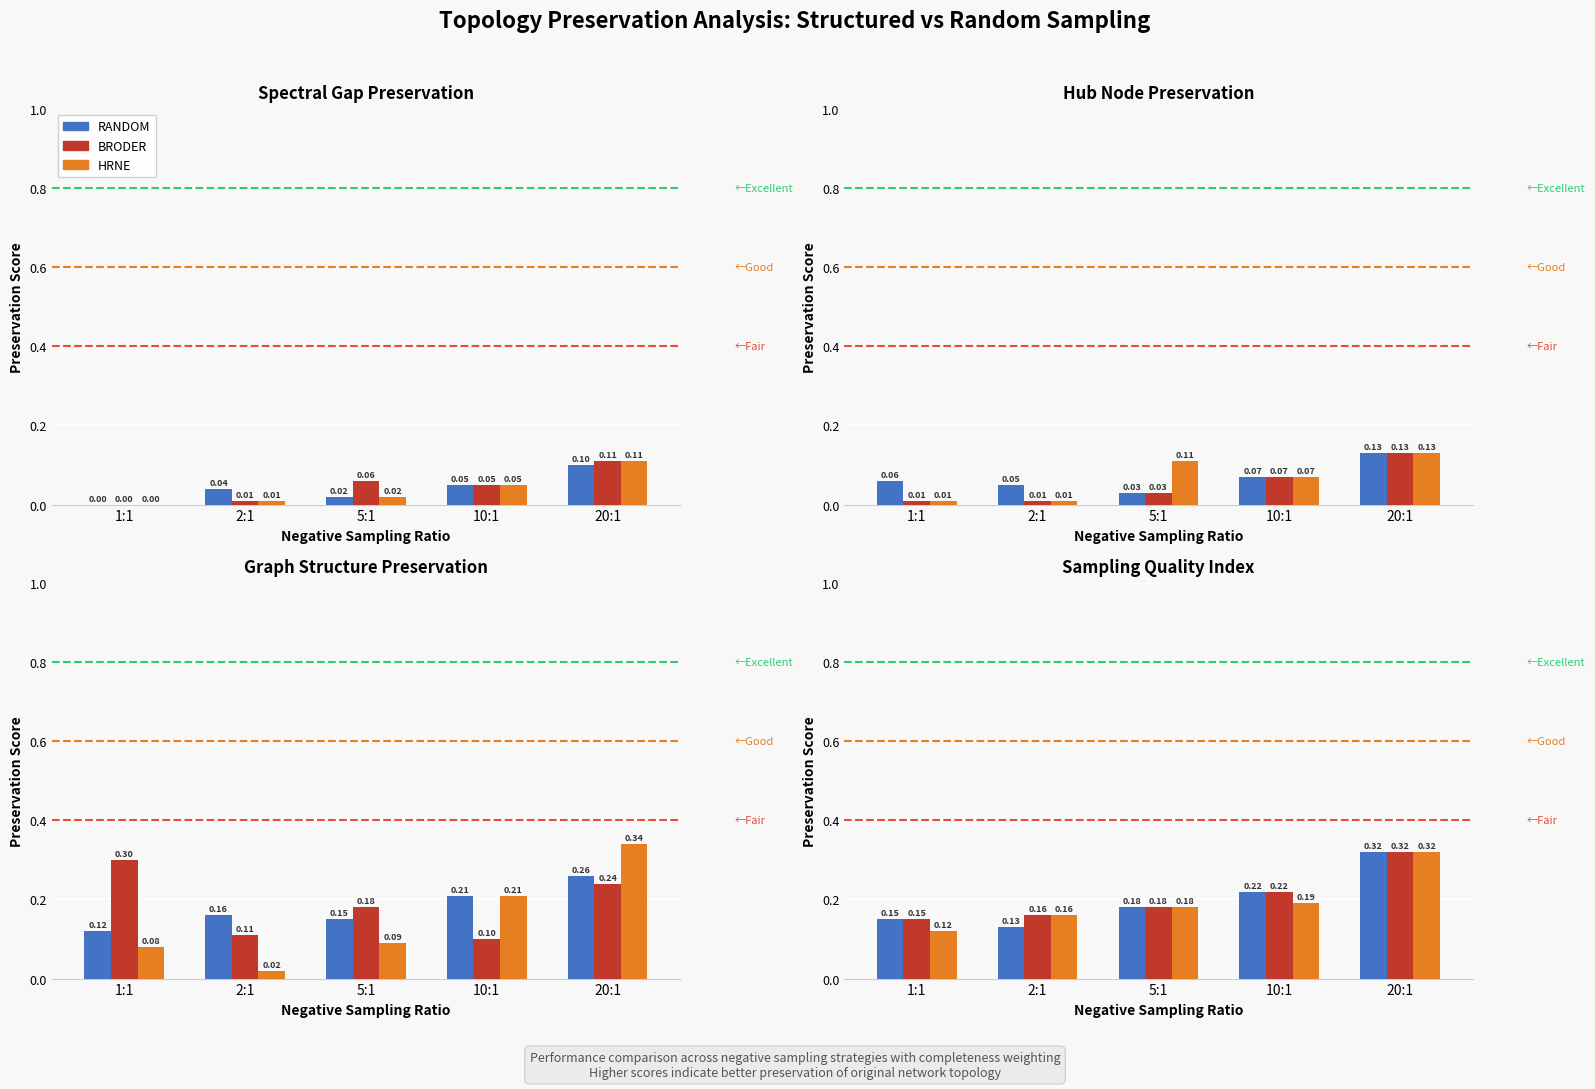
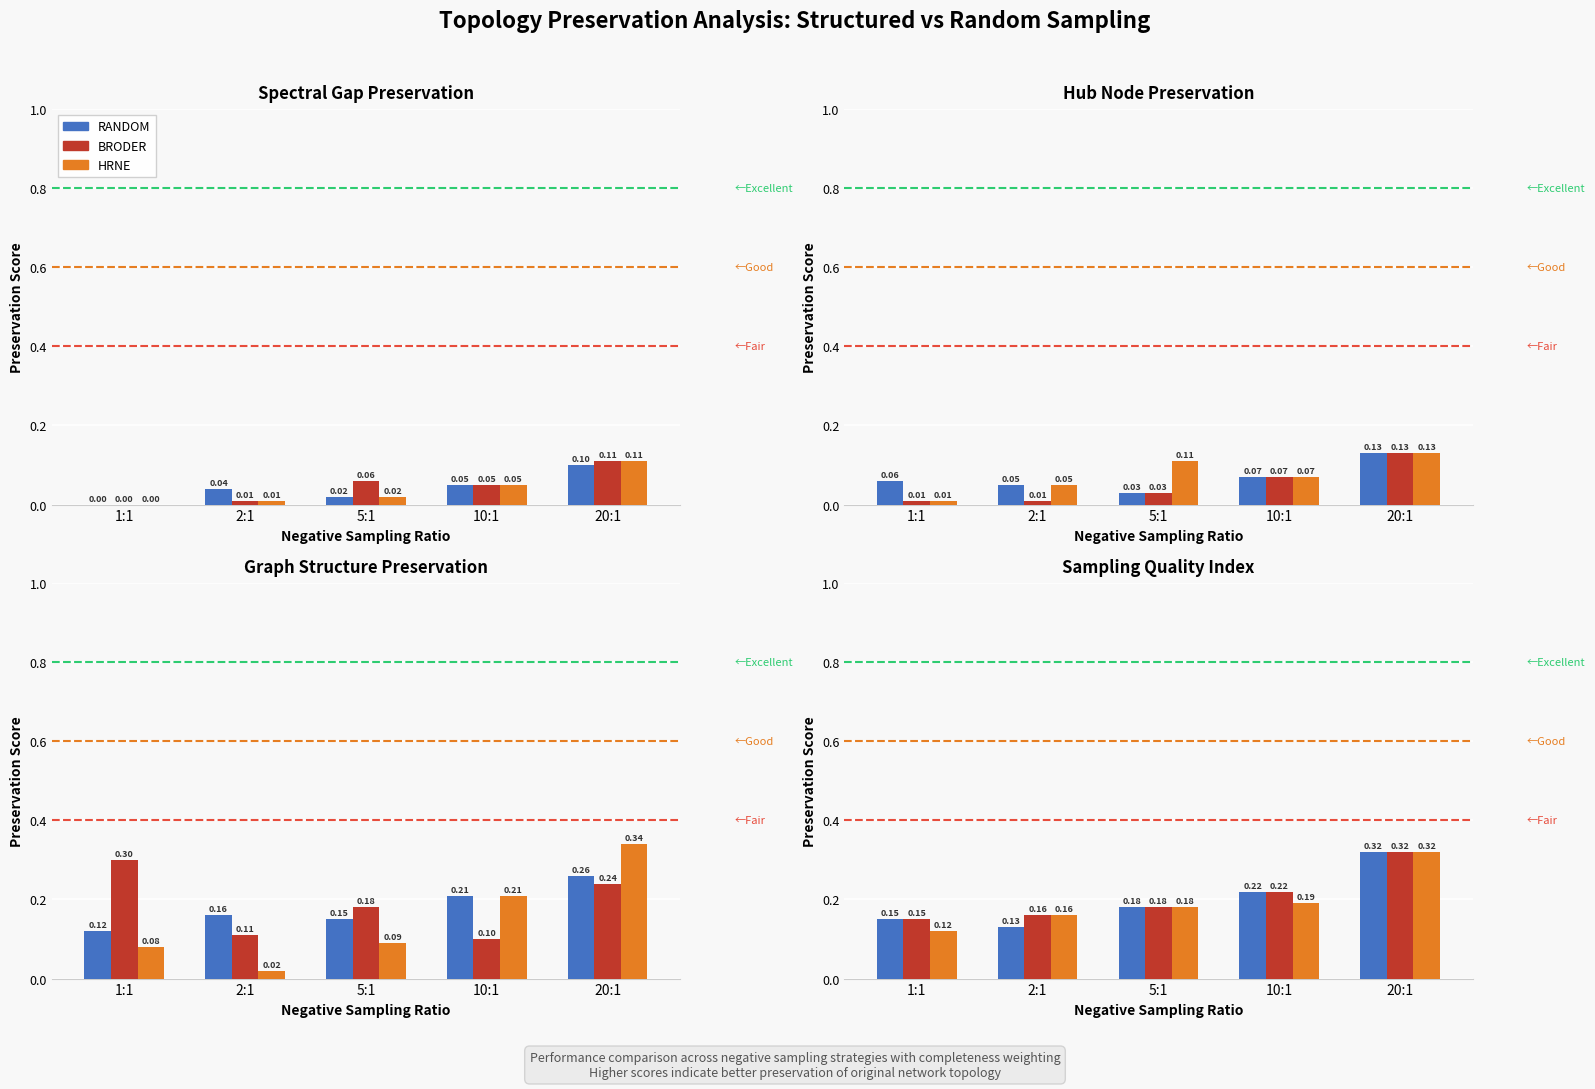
Hub Node Preservation, HRNE, 2:1: 0.01 -> 0.05
